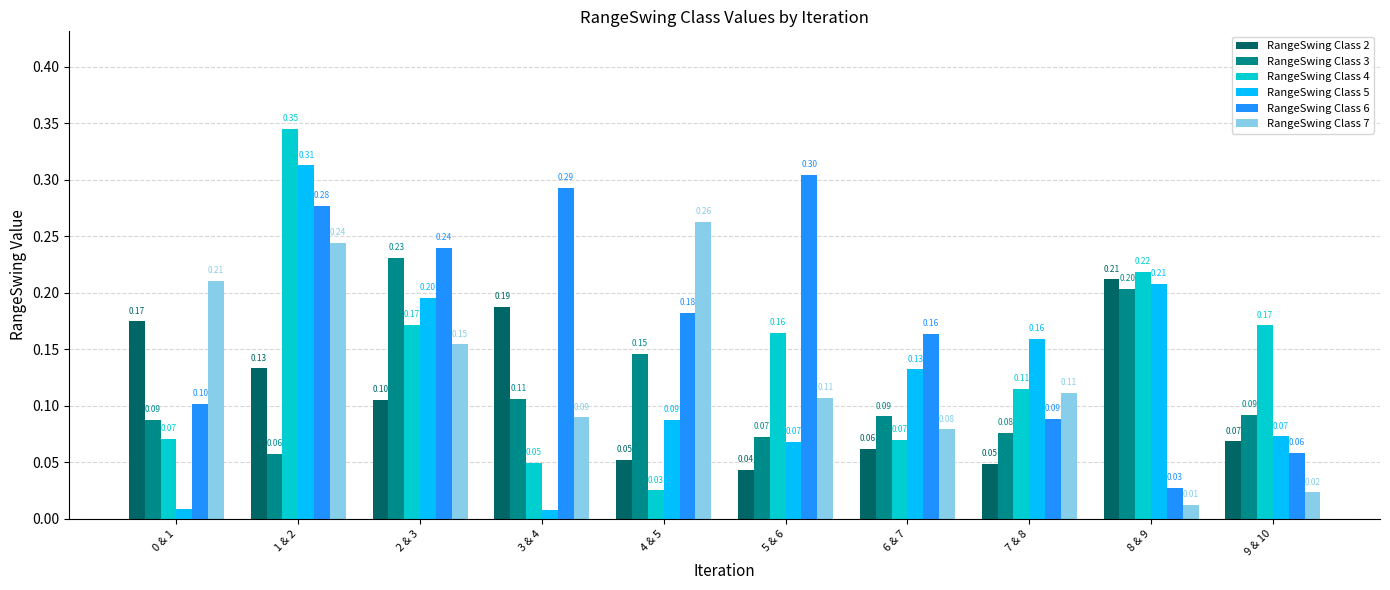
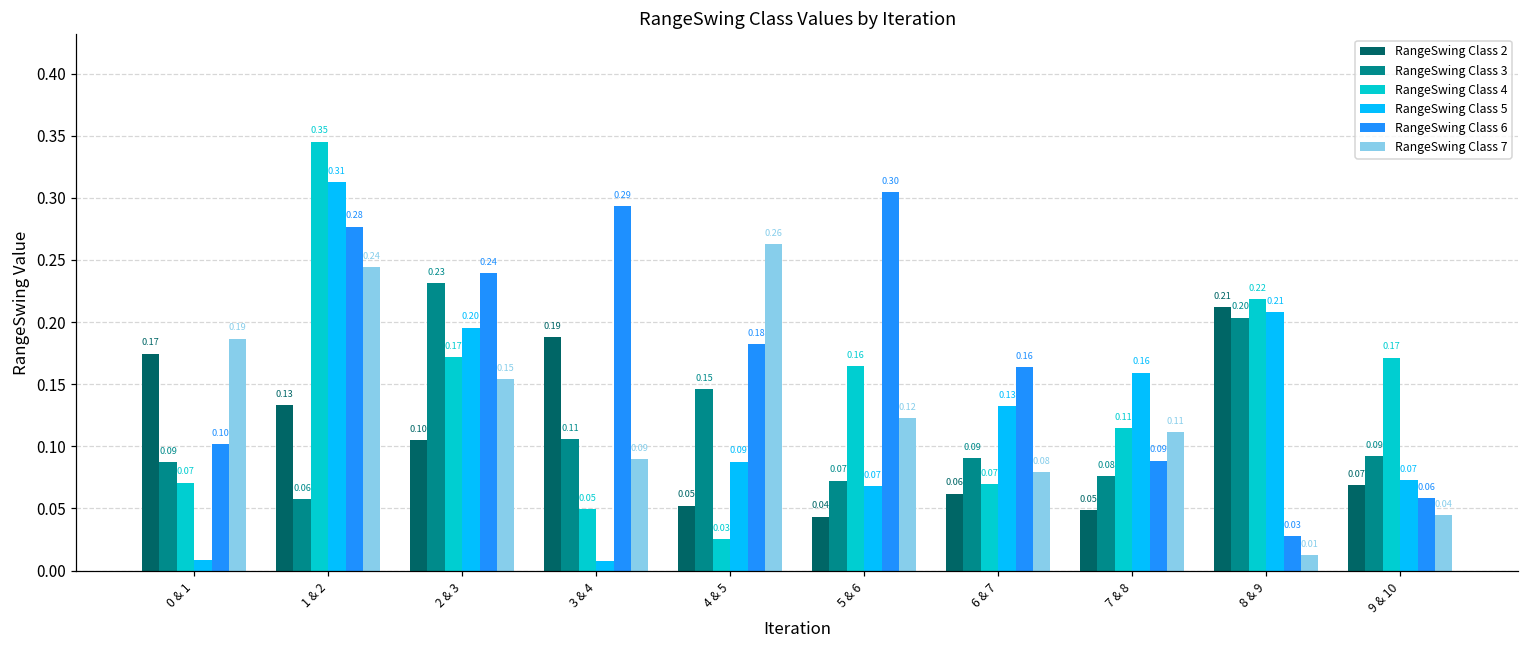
RangeSwing Class 7, 0 & 1: 0.21 -> 0.19
RangeSwing Class 7, 5 & 6: 0.11 -> 0.12
RangeSwing Class 7, 9 & 10: 0.02 -> 0.04
